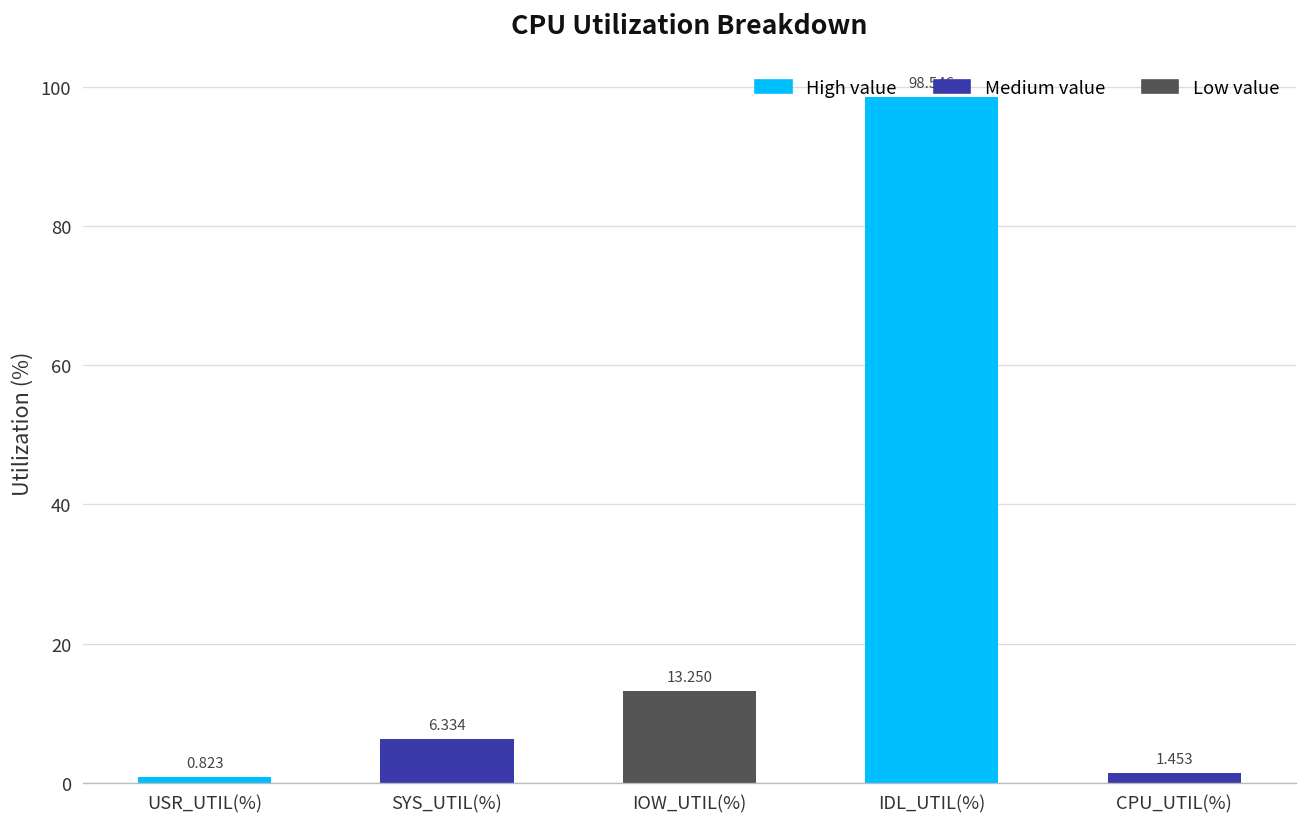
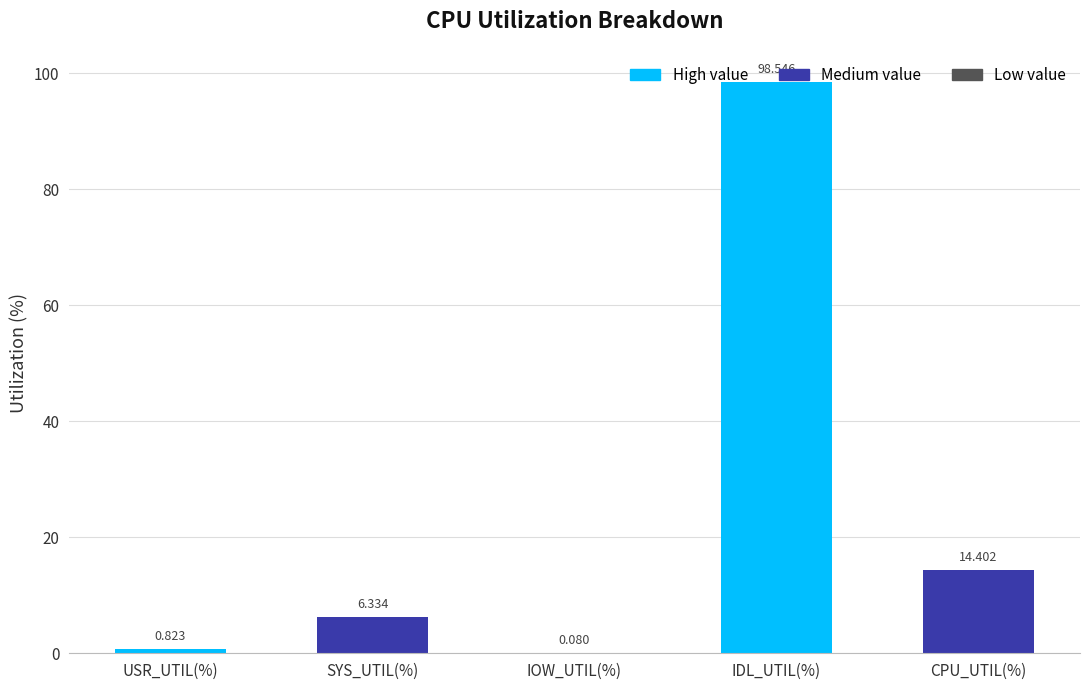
IOW_UTIL(%): 13.250 -> 0.080
CPU_UTIL(%): 1.453 -> 14.402
